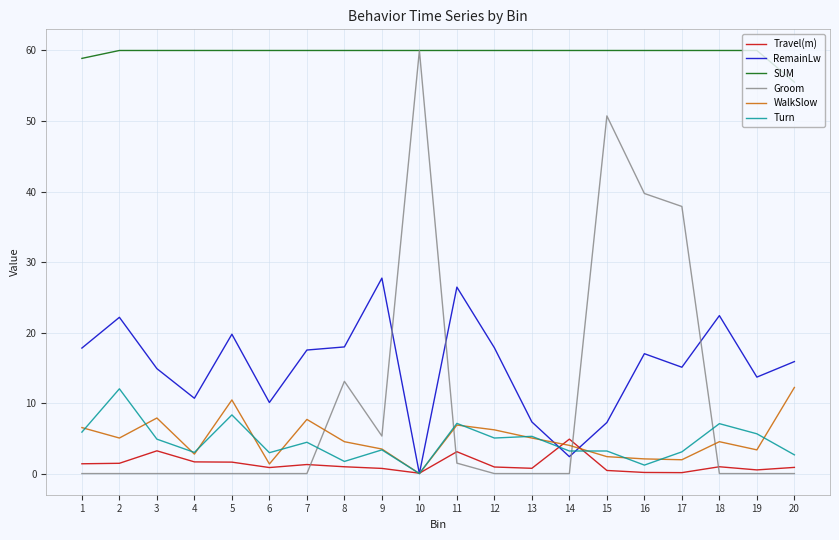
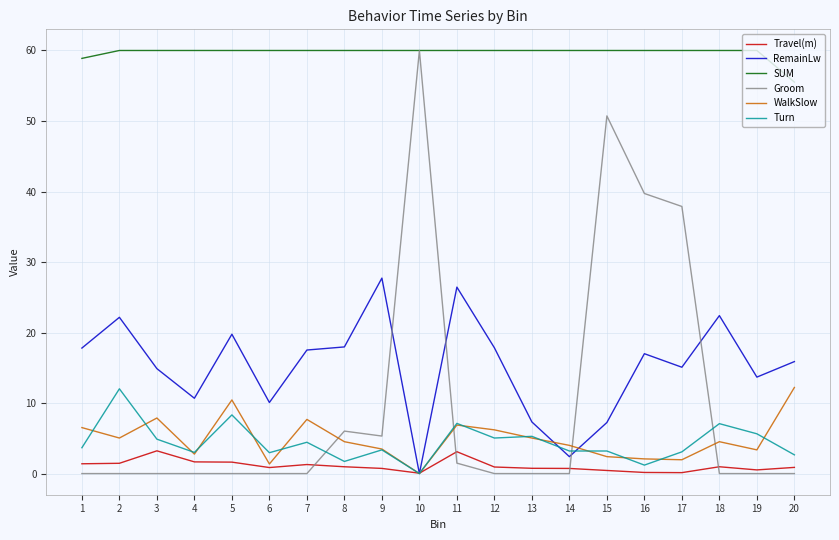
Turn, 1: 6 -> 4
Groom, 8: 13 -> 6
Travel(m), 14: 5 -> 1
